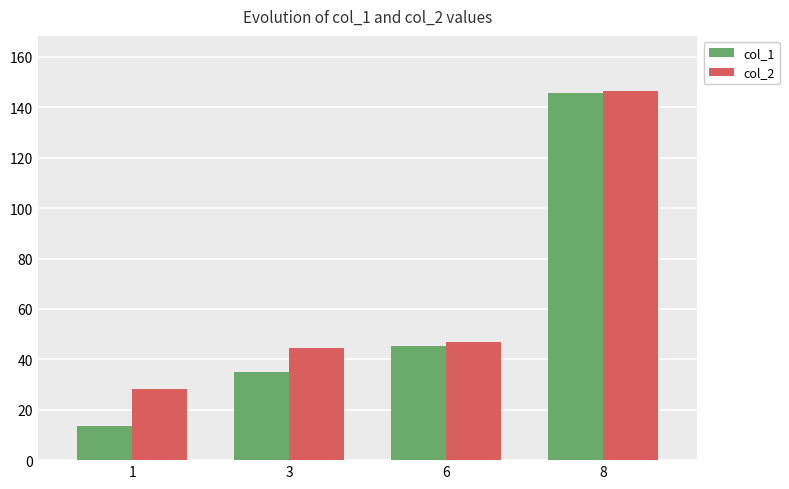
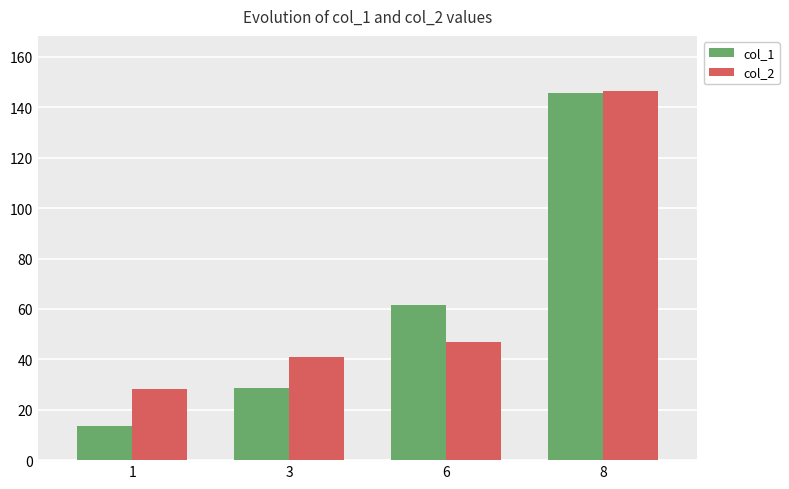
col_1, 3: 35 -> 29
col_2, 3: 45 -> 41
col_1, 6: 45 -> 61
